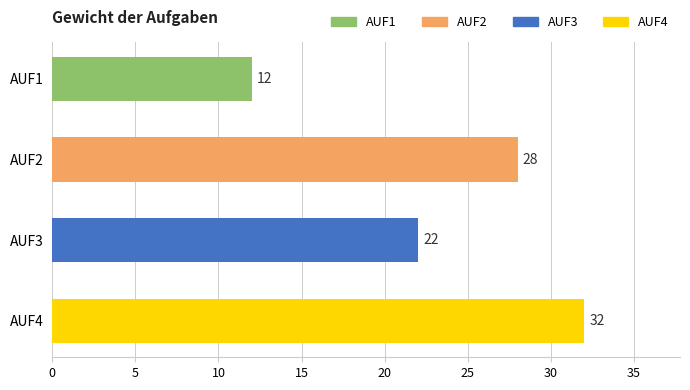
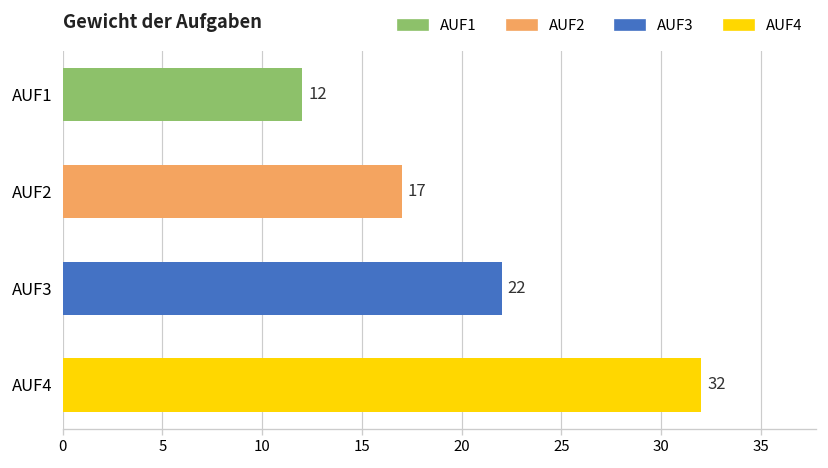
AUF2: 28 -> 17
